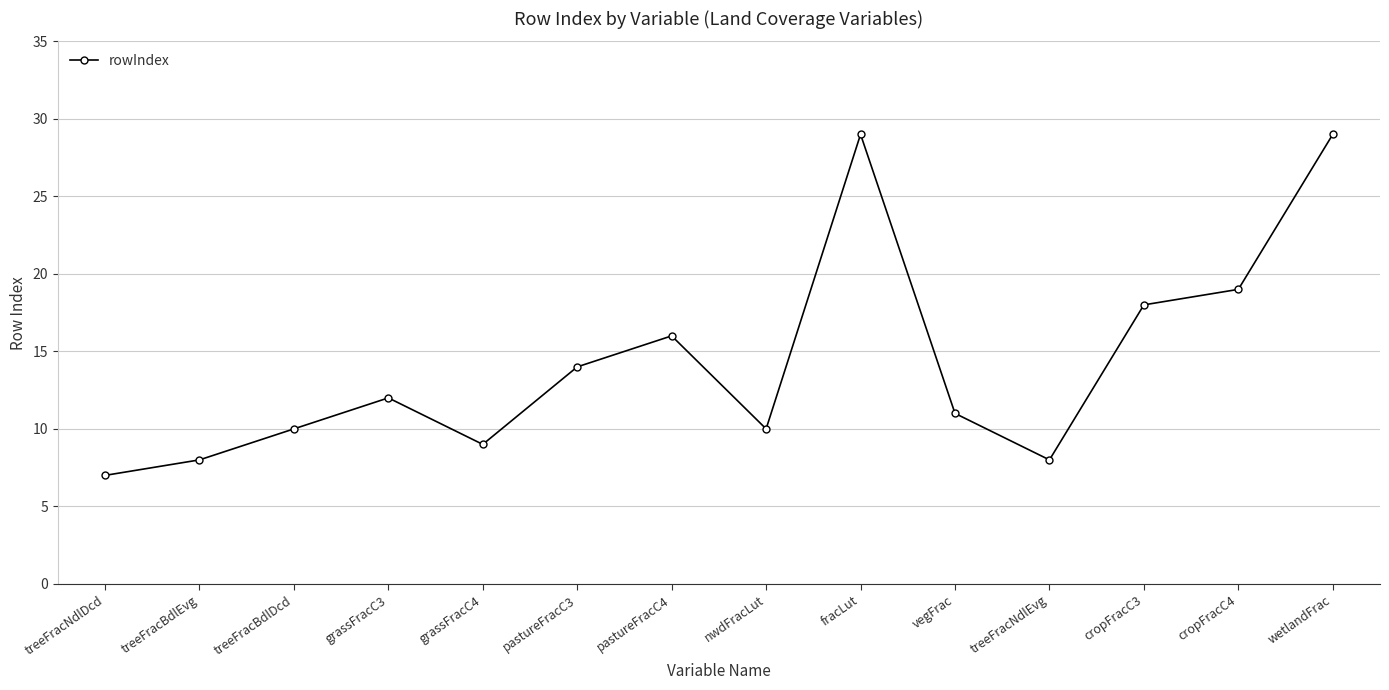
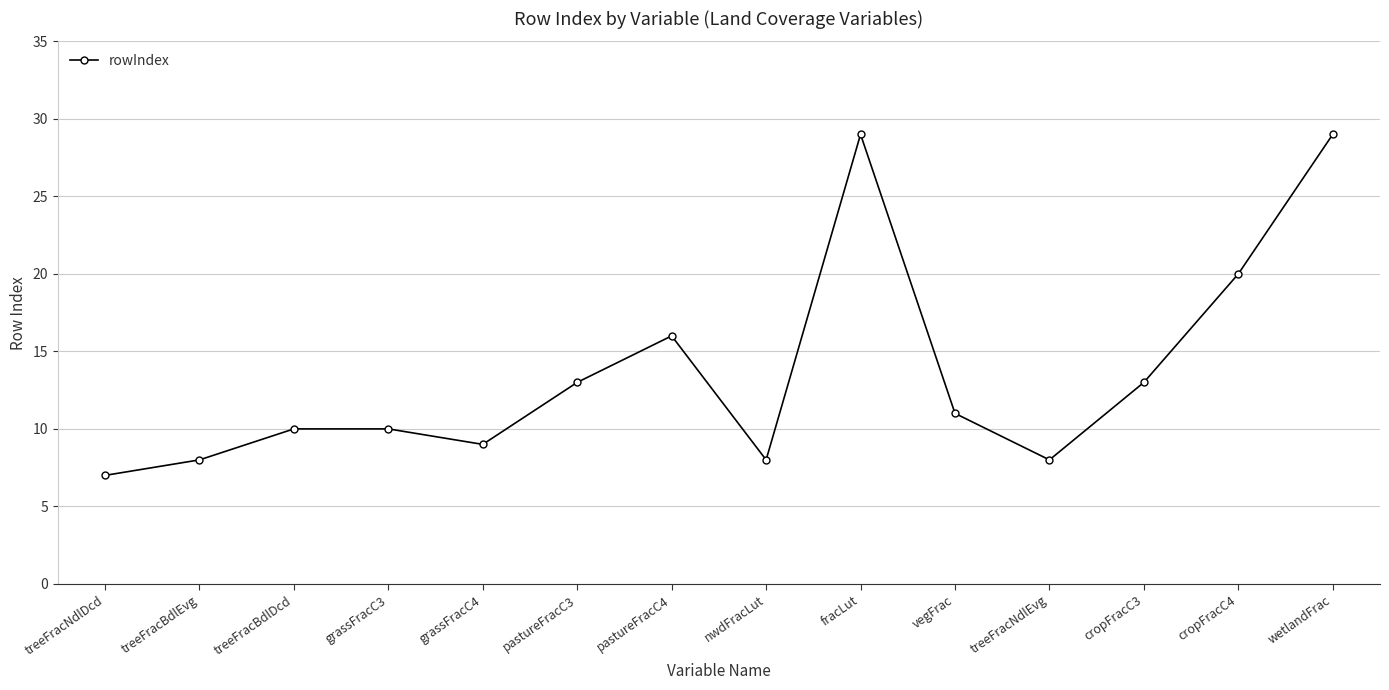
grassFracC3: 12 -> 10
pastureFracC3: 14 -> 13
nwdFracLut: 10 -> 8
cropFracC3: 18 -> 13
cropFracC4: 19 -> 20
